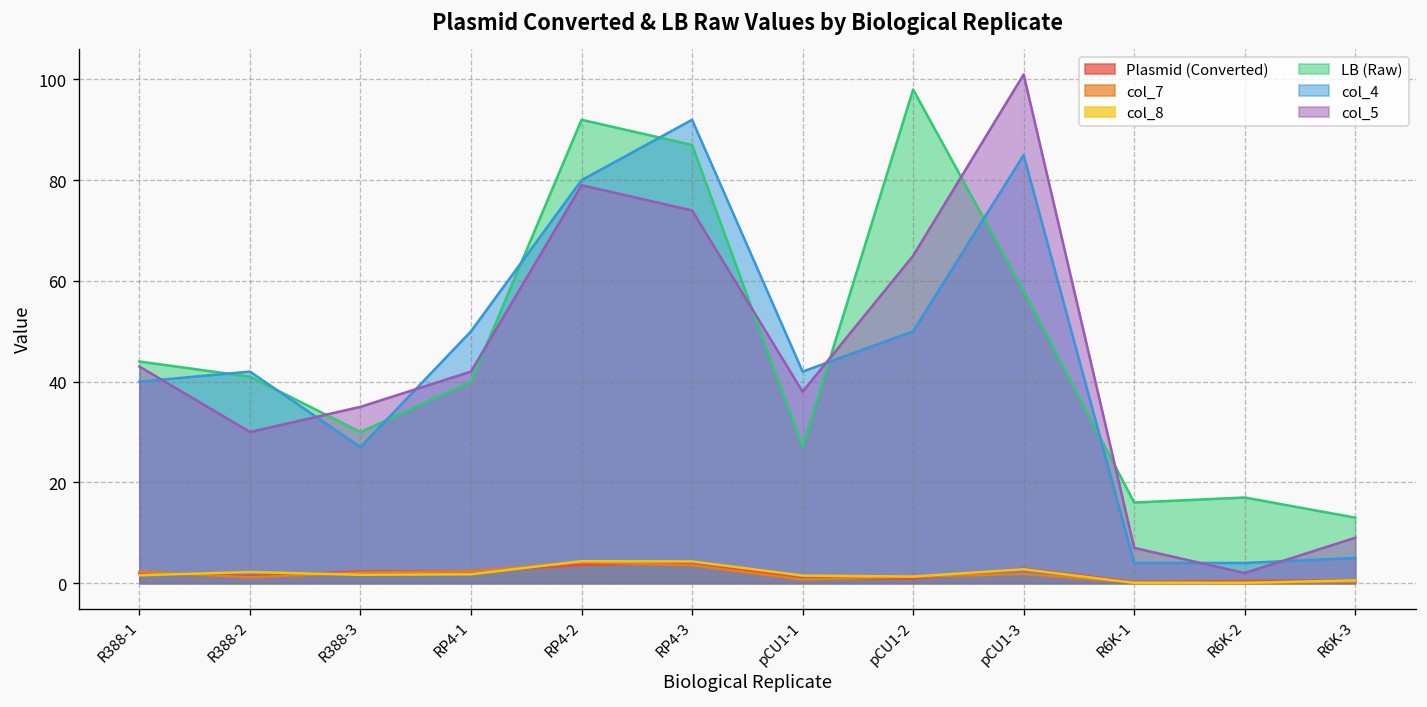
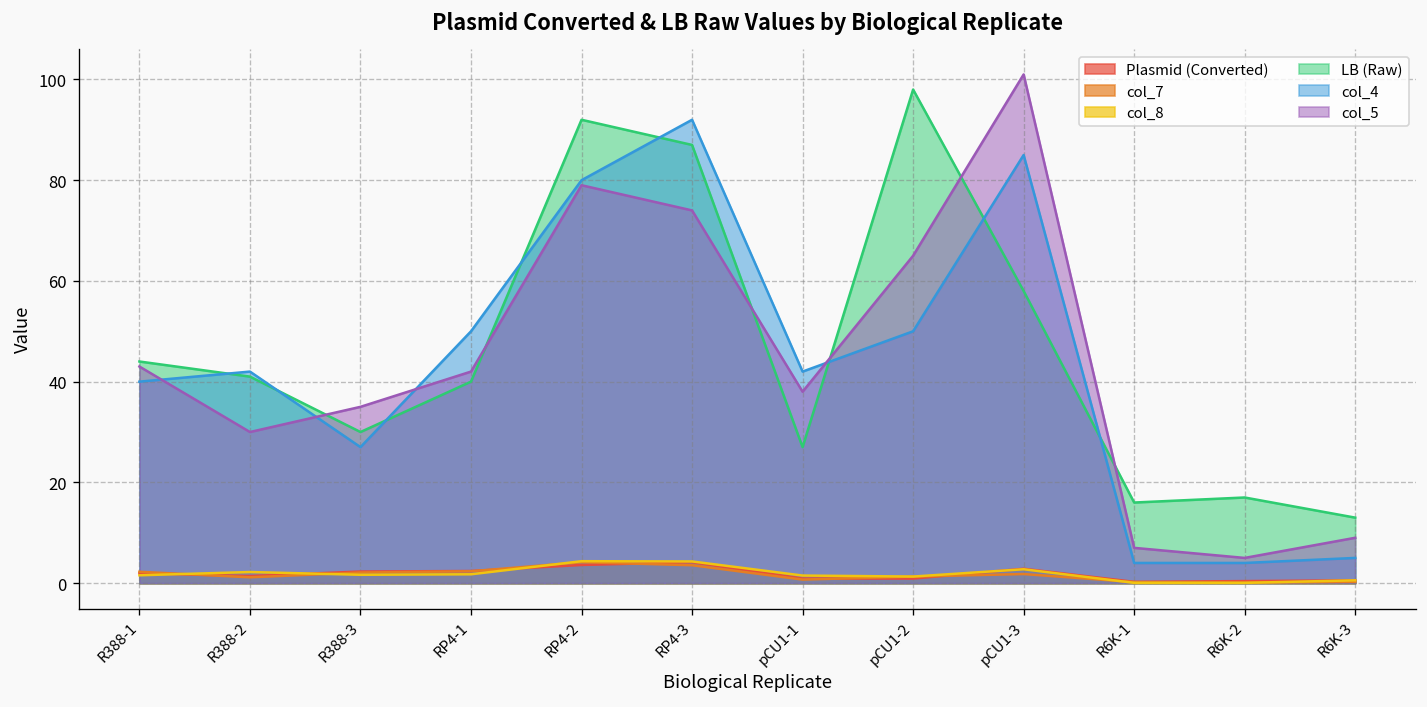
col_5, R6K-2: 2 -> 5
